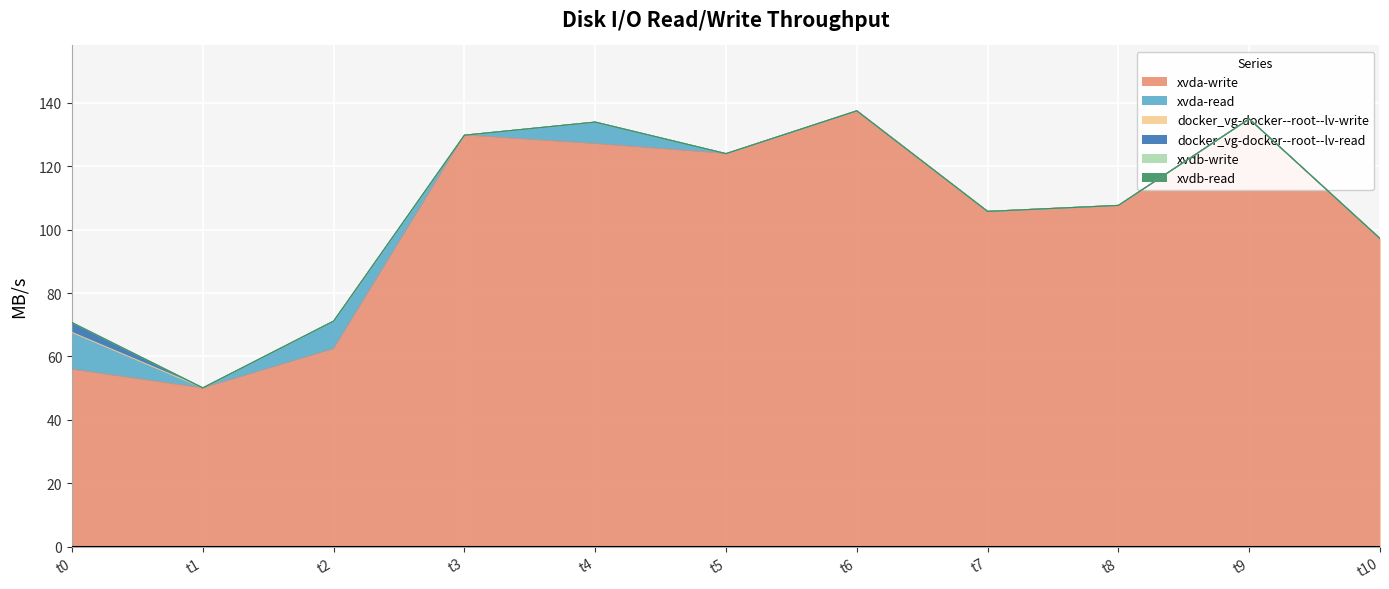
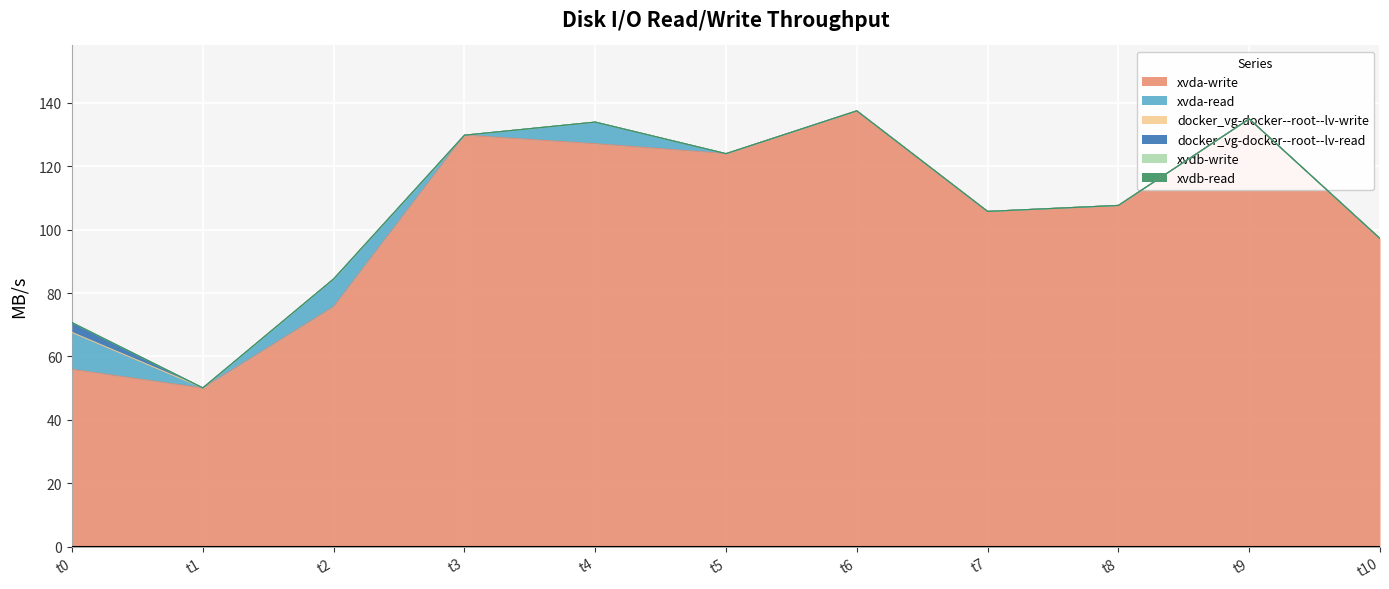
xvda-write, t2: 62 -> 76
